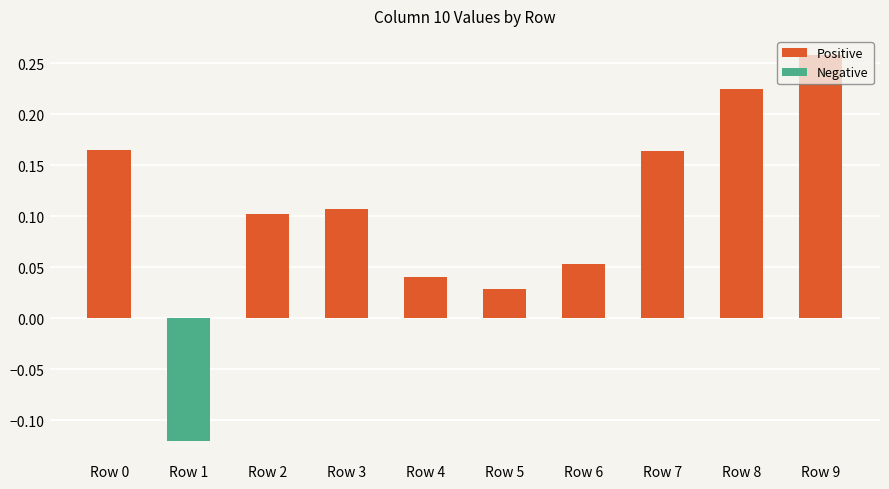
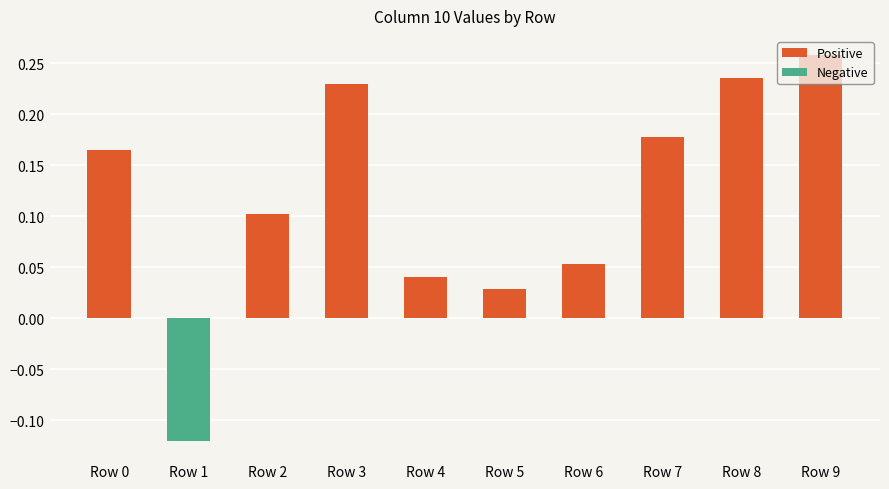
Row 3: 0.107 -> 0.230
Row 7: 0.164 -> 0.177
Row 8: 0.225 -> 0.236
